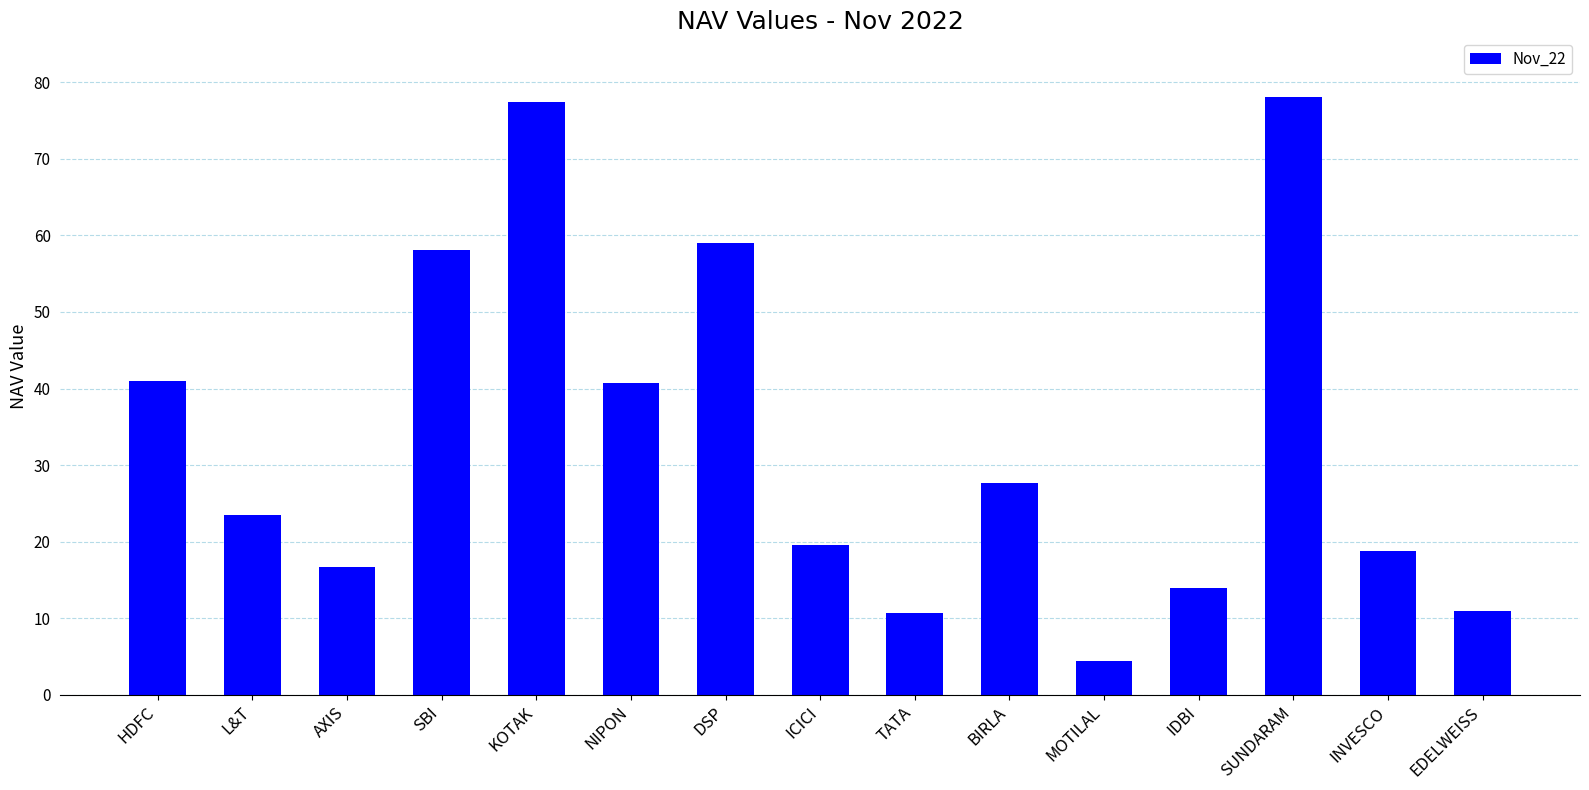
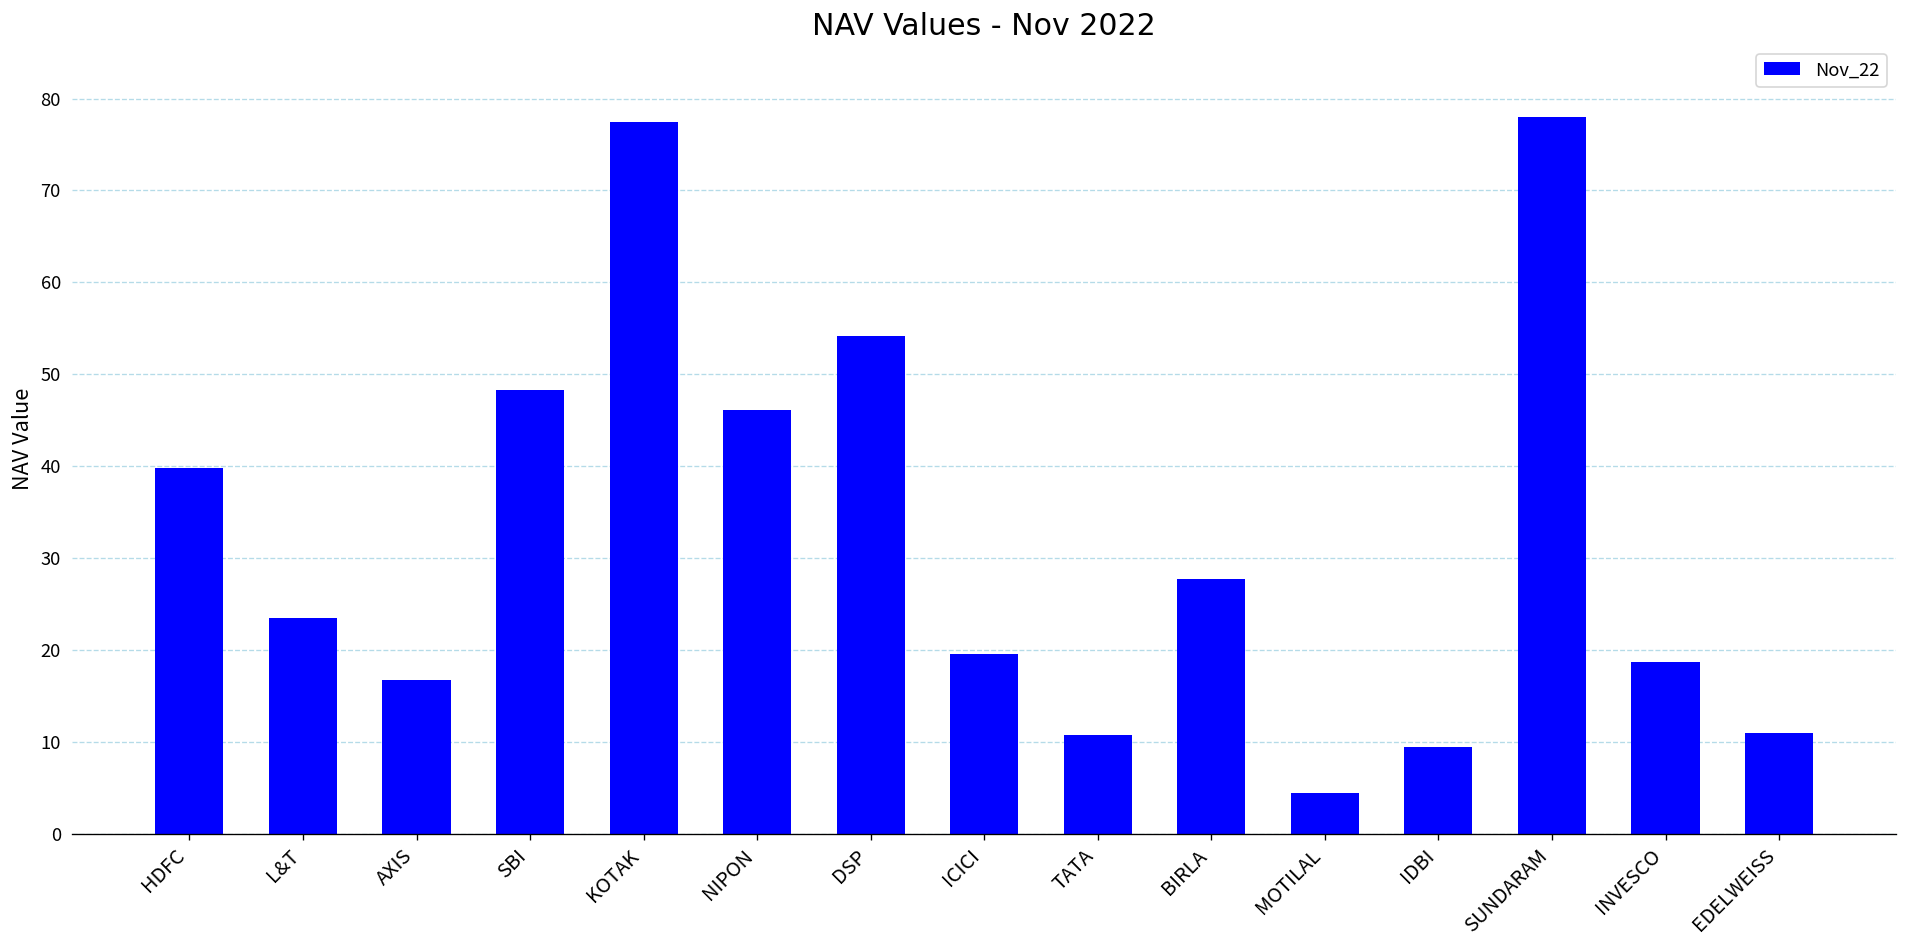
HDFC: 41 -> 40
SBI: 58 -> 48
NIPON: 41 -> 46
DSP: 59 -> 54
IDBI: 14 -> 9
